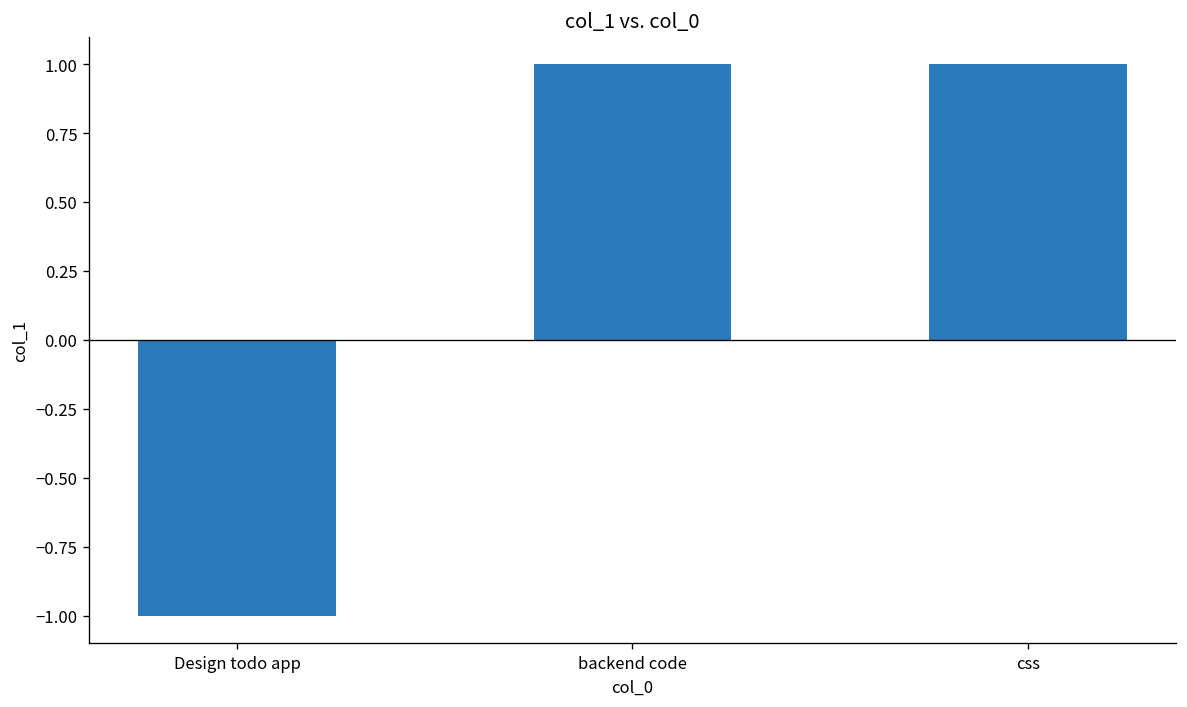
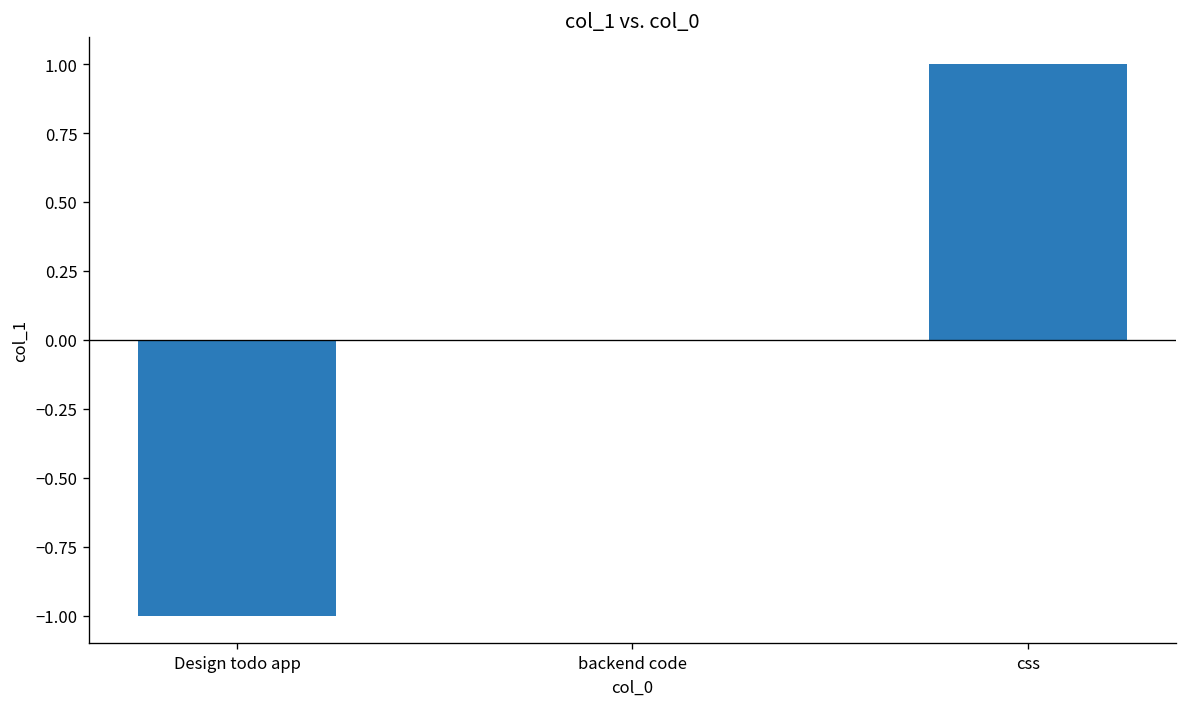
backend code: 1 -> 0
